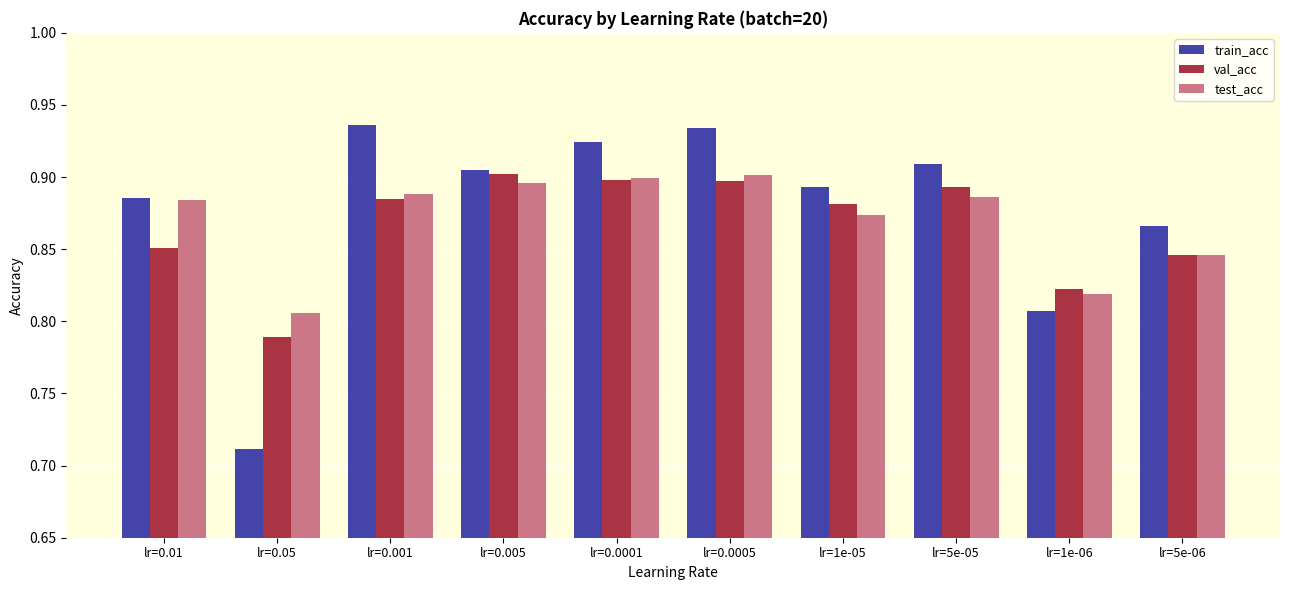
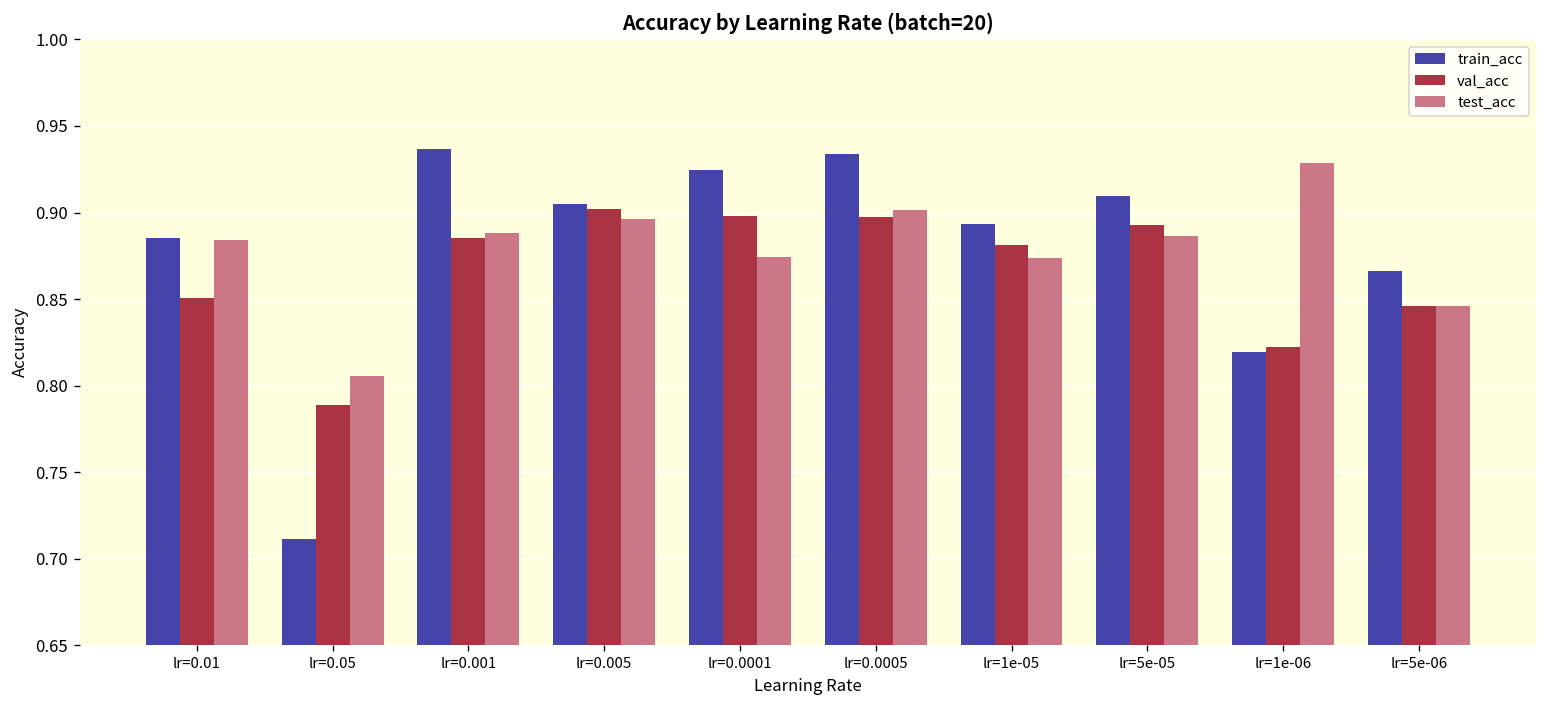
test_acc, lr=0.0001: 0.899 -> 0.874
train_acc, lr=1e-06: 0.807 -> 0.820
test_acc, lr=1e-06: 0.819 -> 0.929
